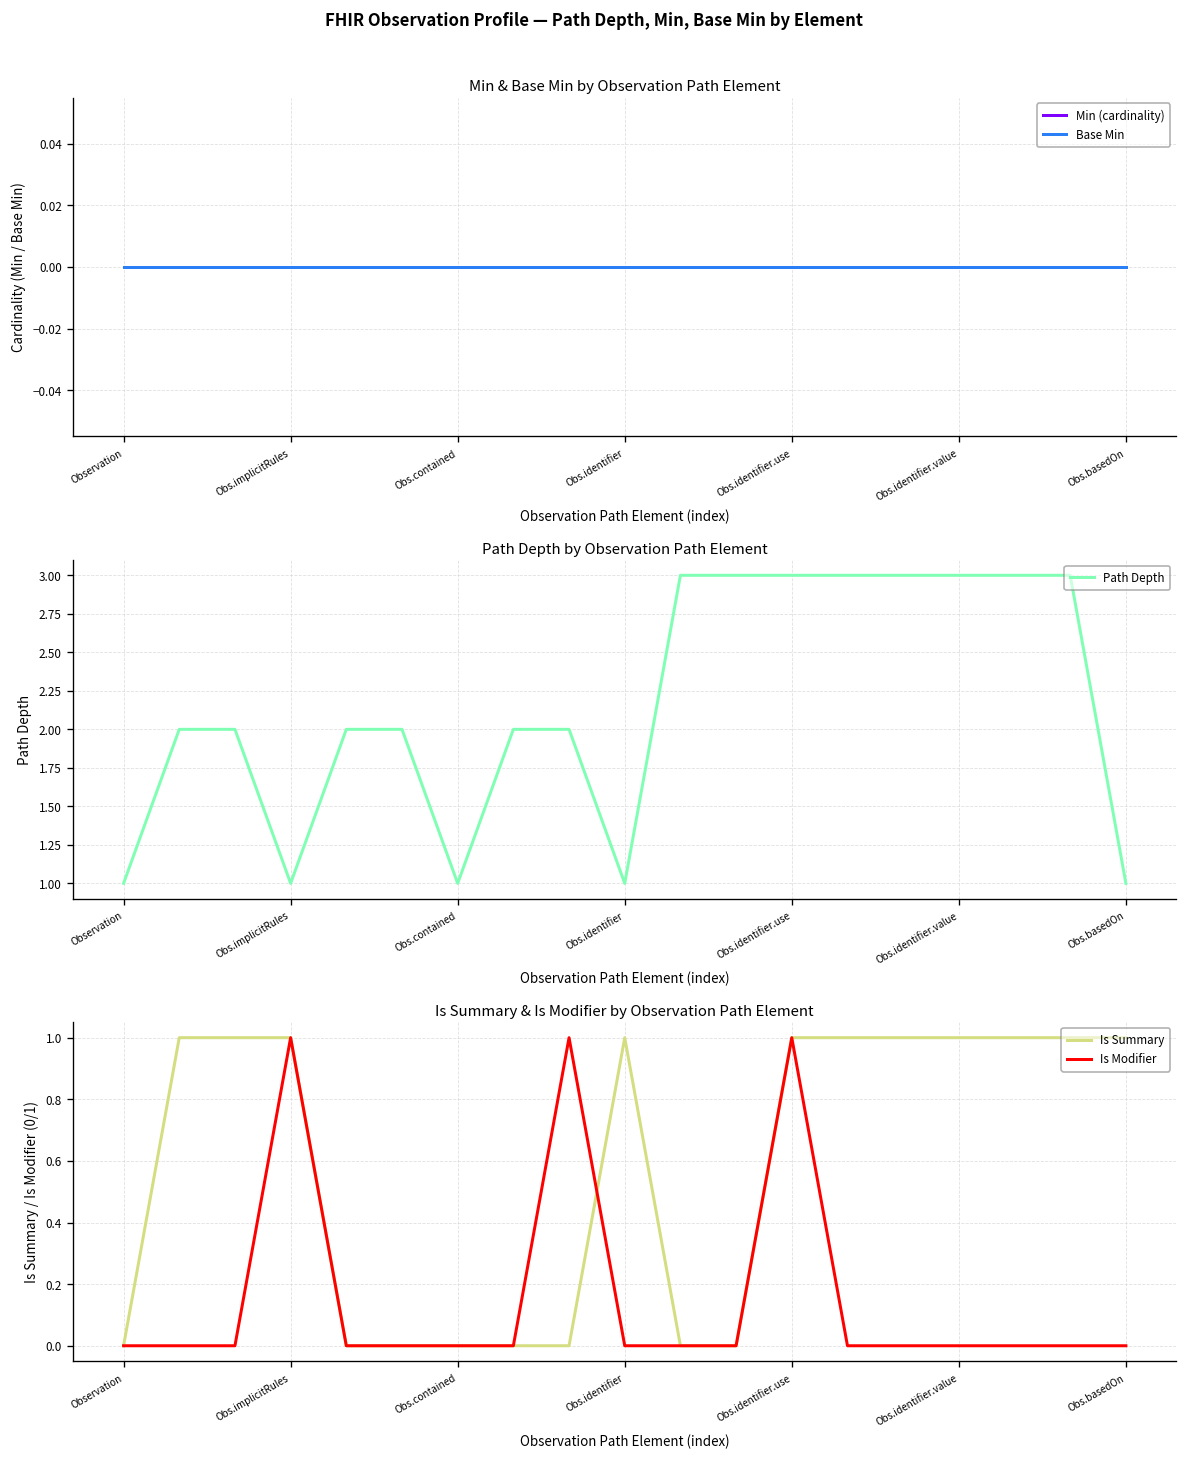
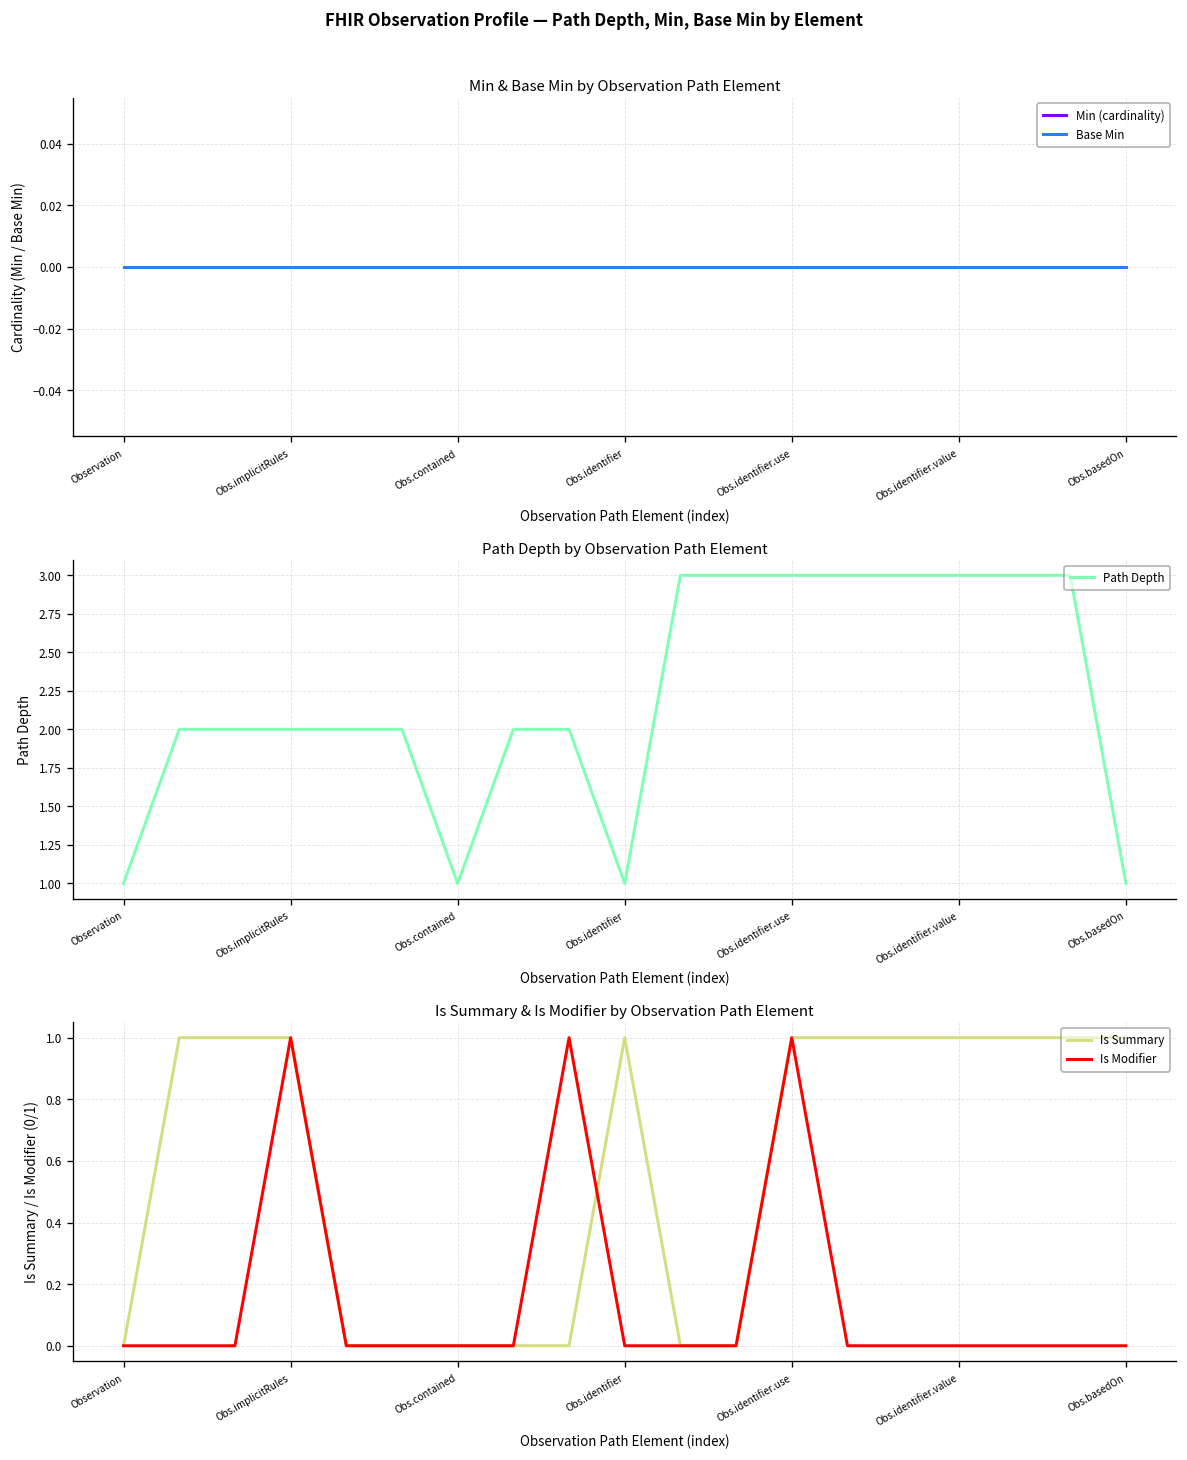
Path Depth by Observation Path Element, Obs.implicitRules: 1 -> 2
